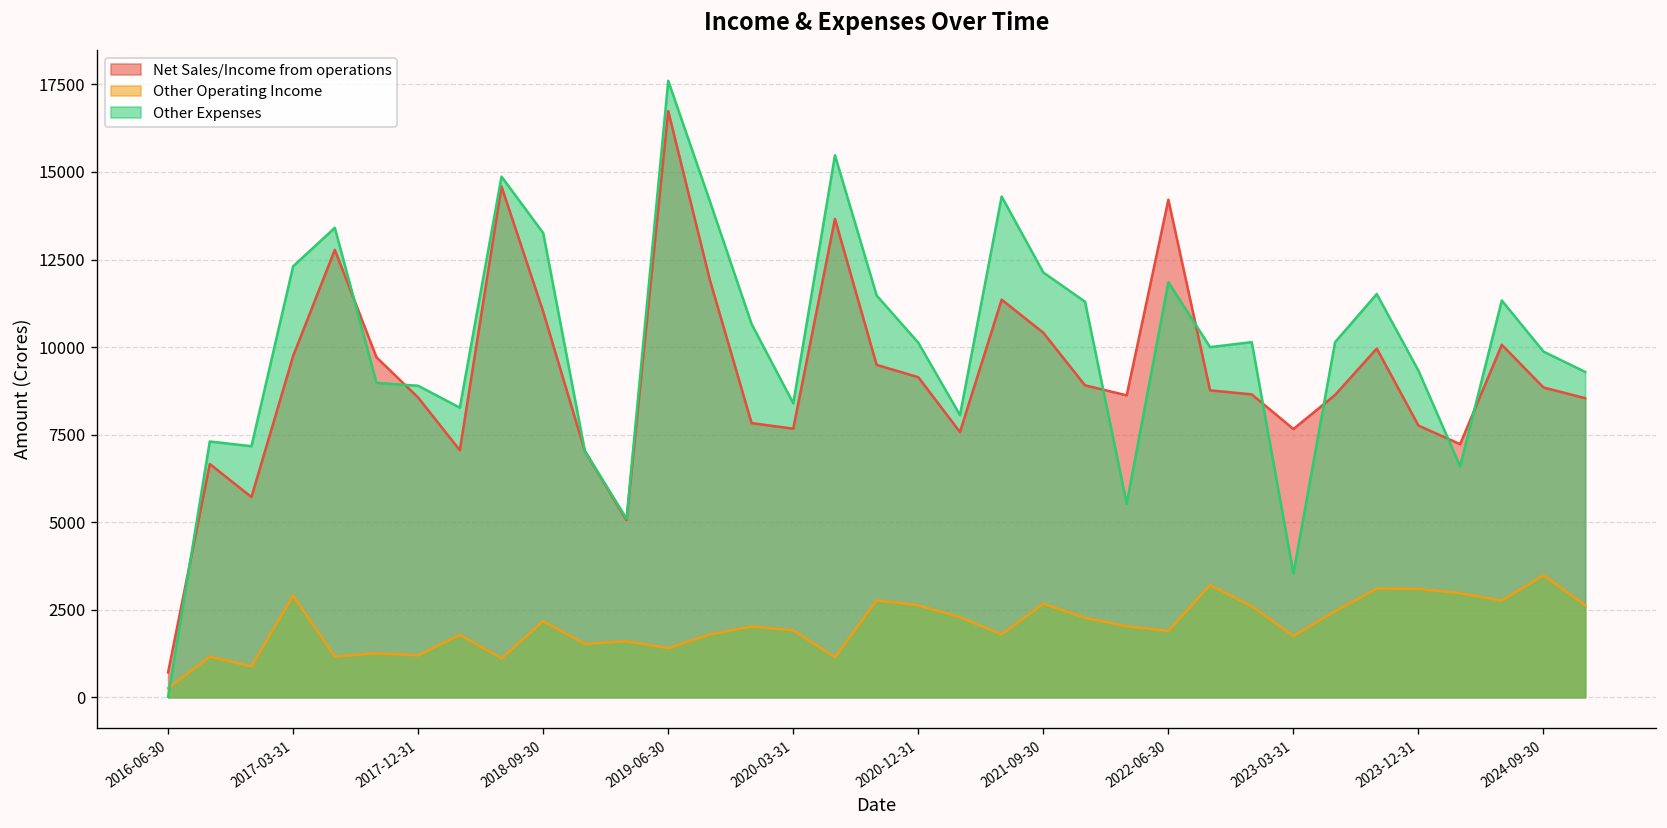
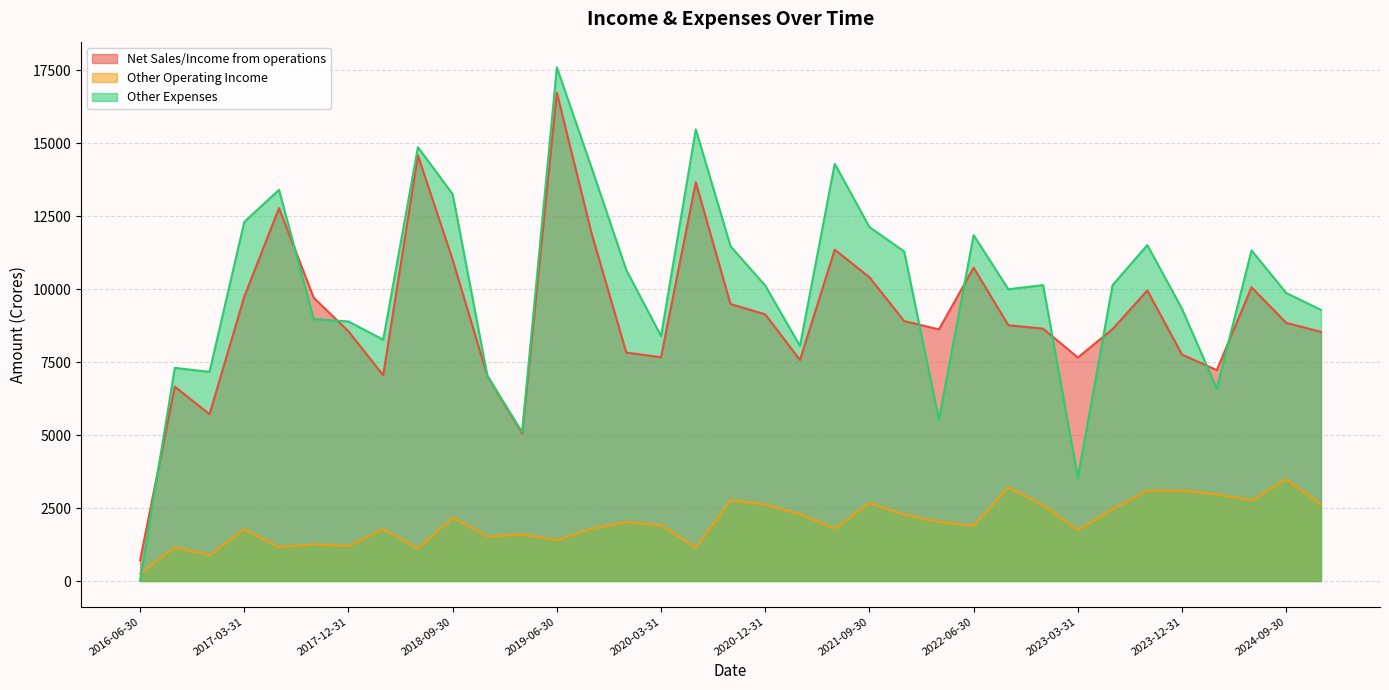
Other Operating Income, 2017-03-31: 2900 -> 1800
Net Sales/Income from operations, 2022-06-30: 14200 -> 10700
